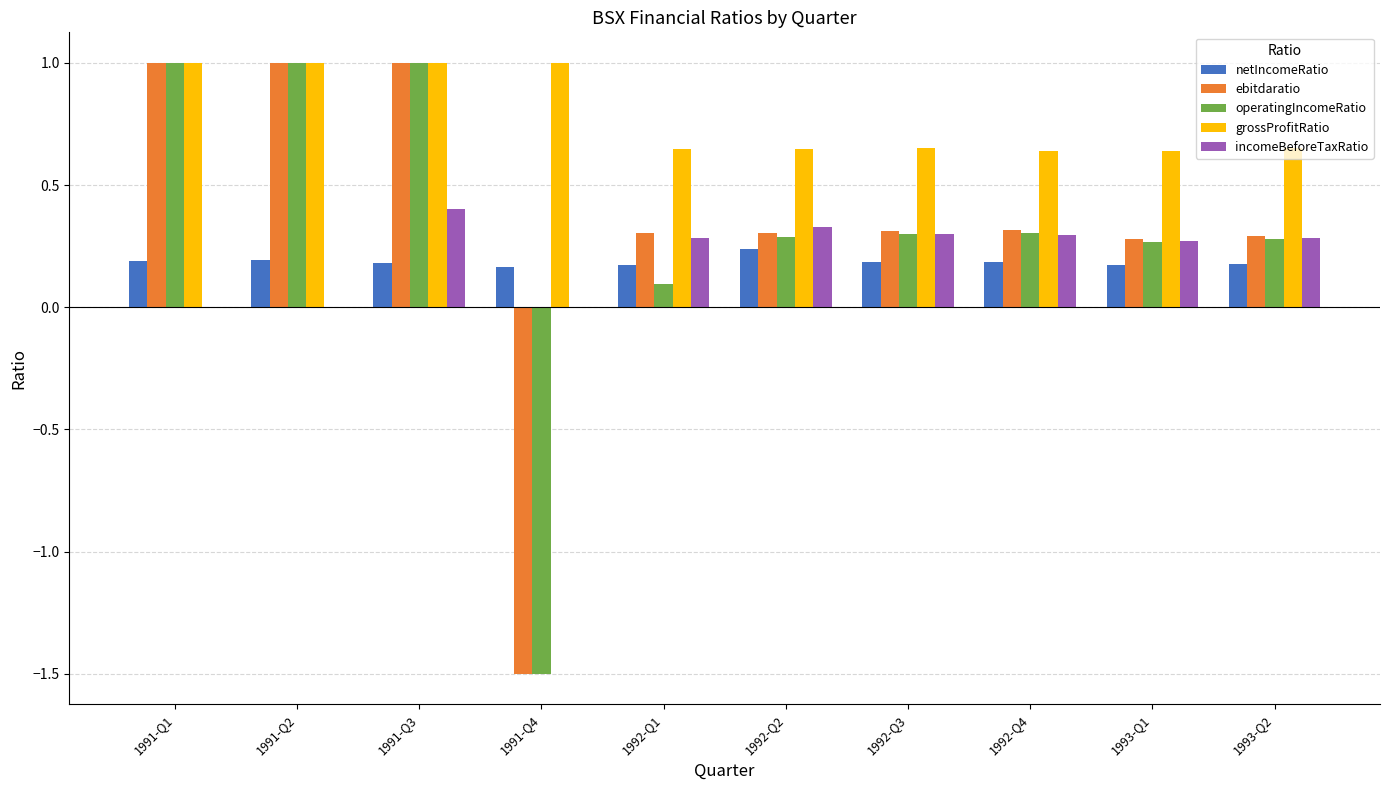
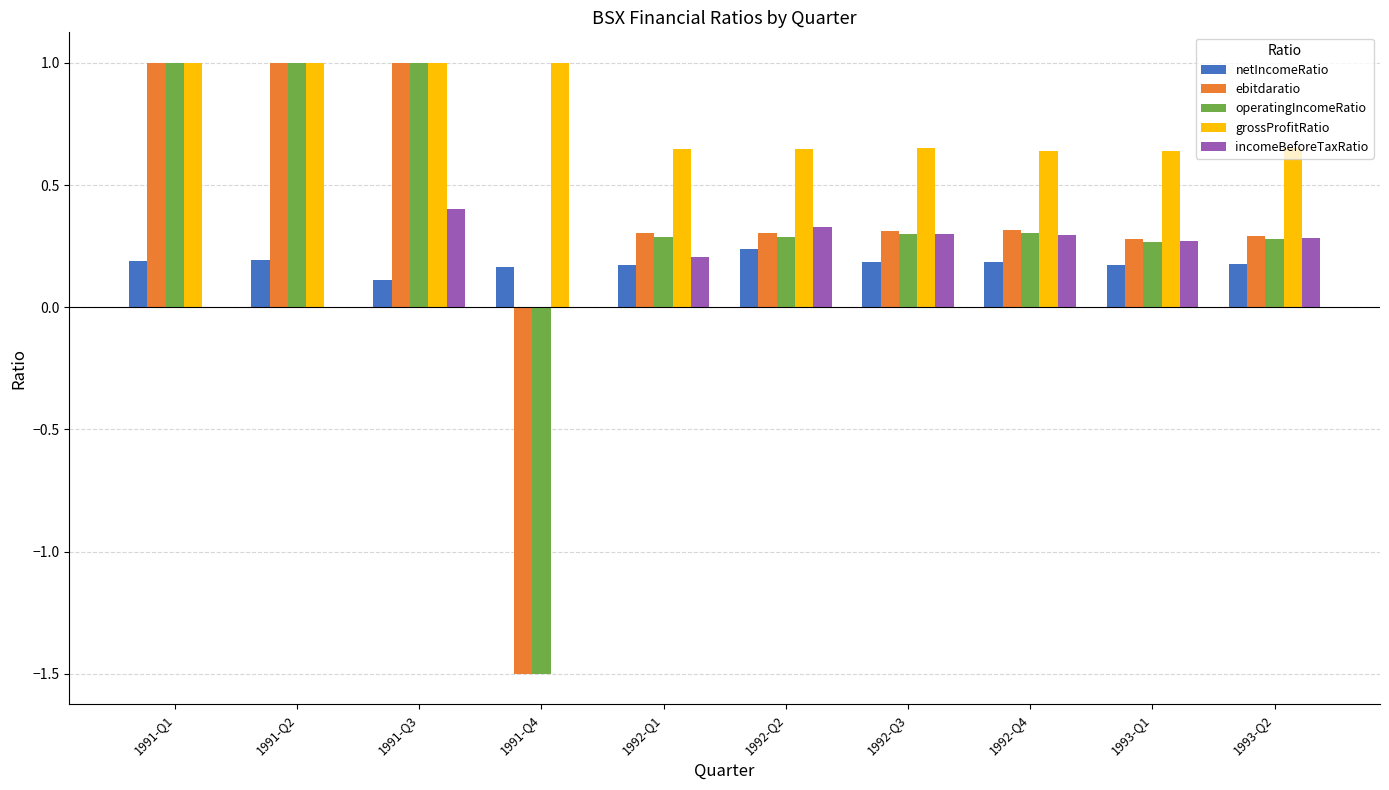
netIncomeRatio, 1991-Q3: 0.18 -> 0.11
operatingIncomeRatio, 1992-Q1: 0.09 -> 0.29
incomeBeforeTaxRatio, 1992-Q1: 0.28 -> 0.21
